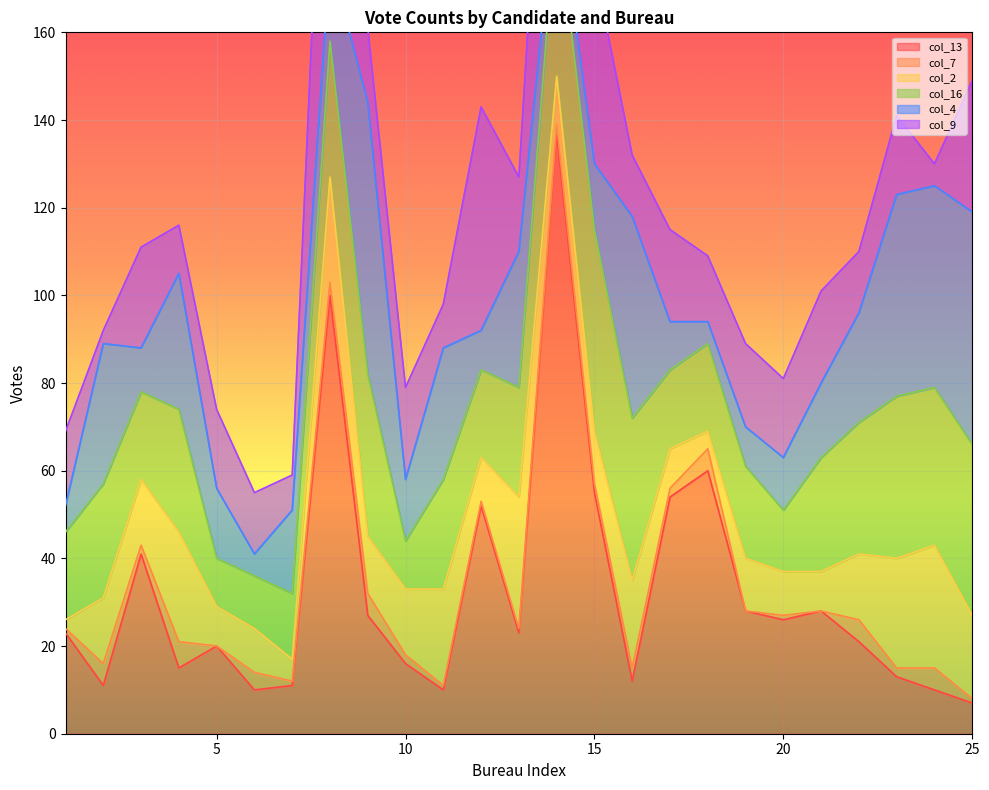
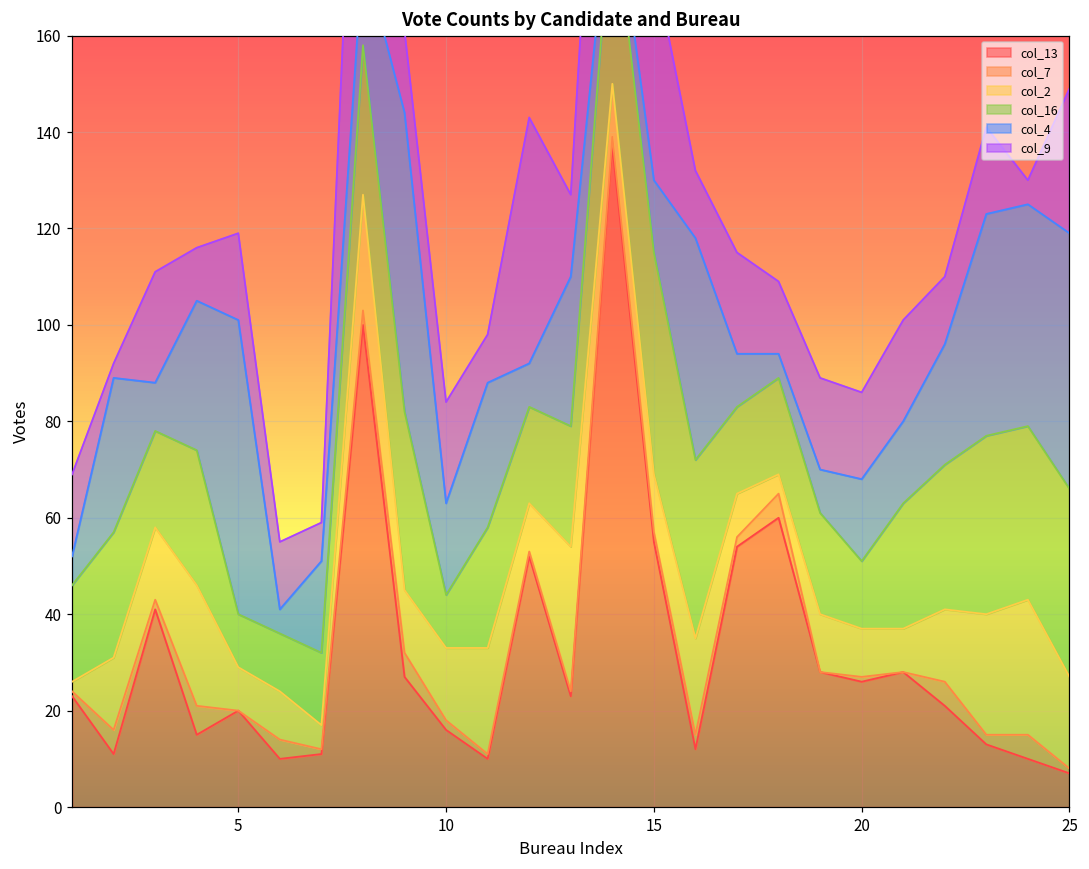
col_4, 5: 16 -> 61
col_4, 10: 14 -> 19
col_4, 20: 12 -> 17
